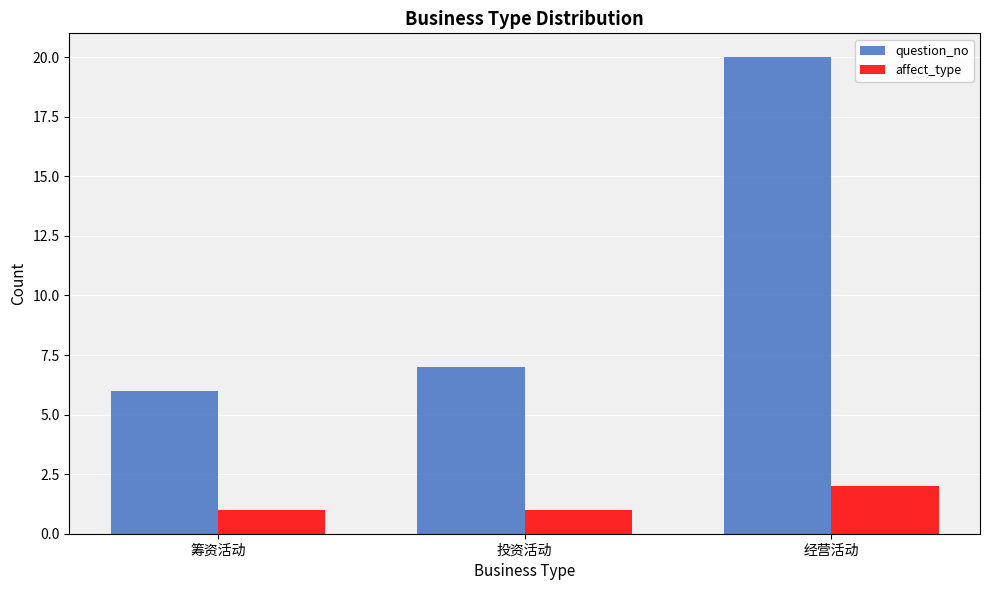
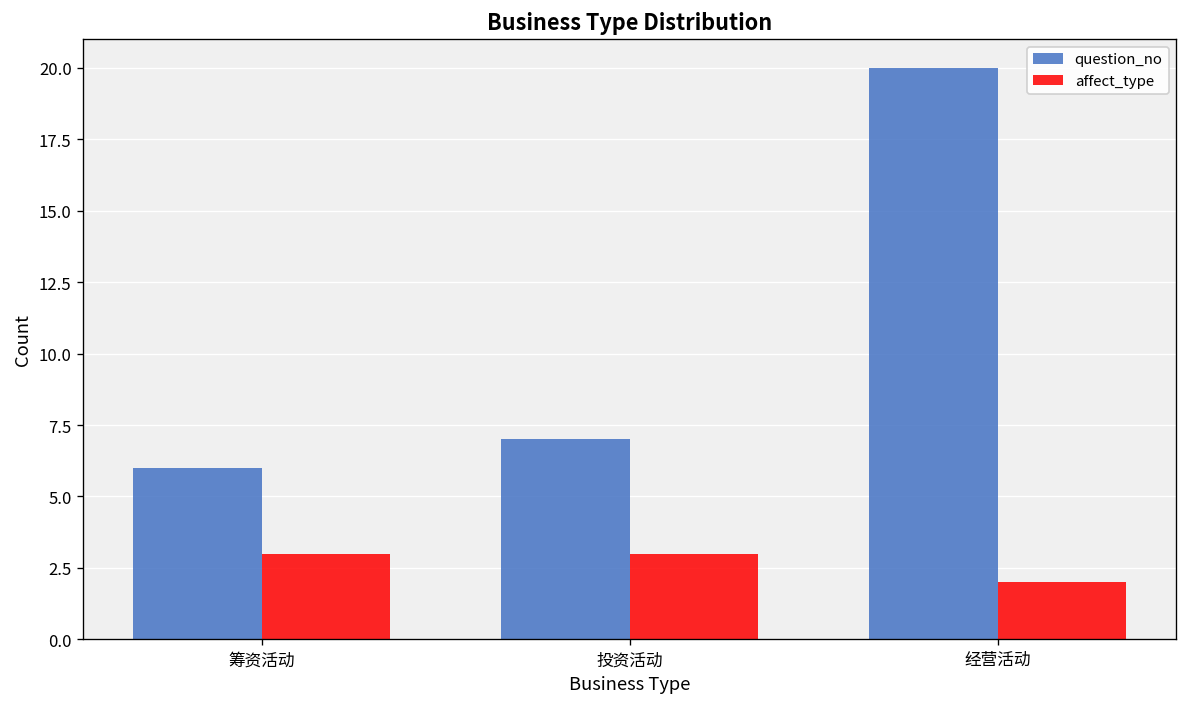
affect_type, 筹资活动: 1 -> 3
affect_type, 投资活动: 1 -> 3
